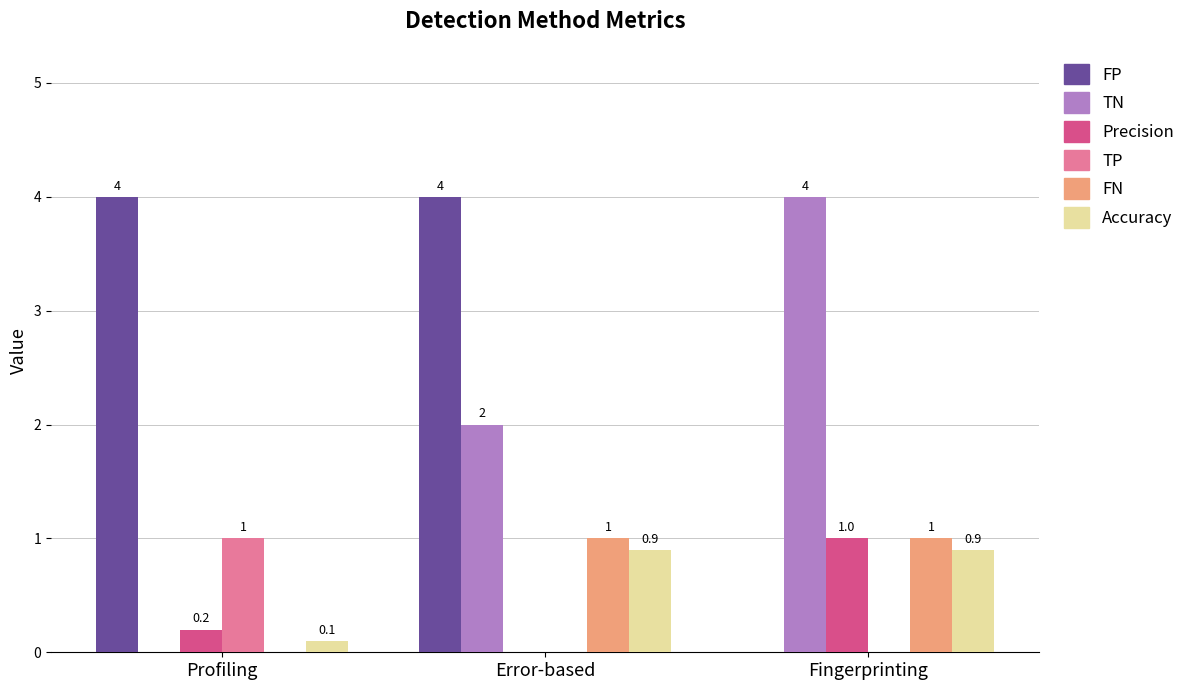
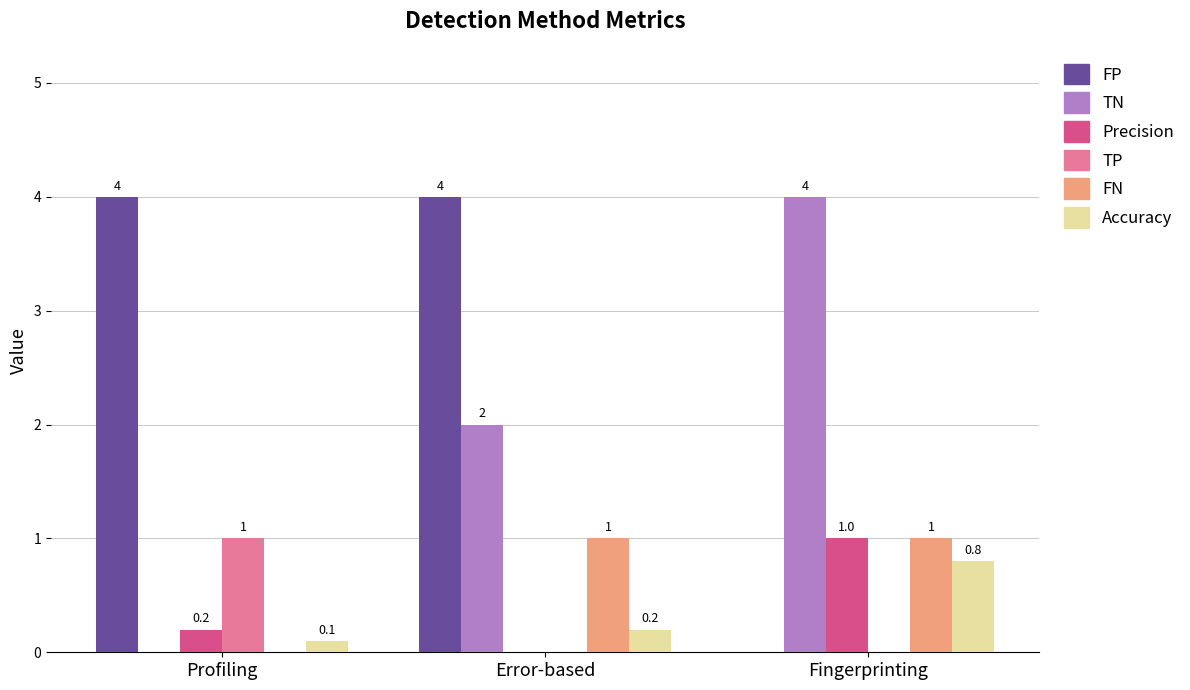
Accuracy, Error-based: 0.9 -> 0.2
Accuracy, Fingerprinting: 0.9 -> 0.8
